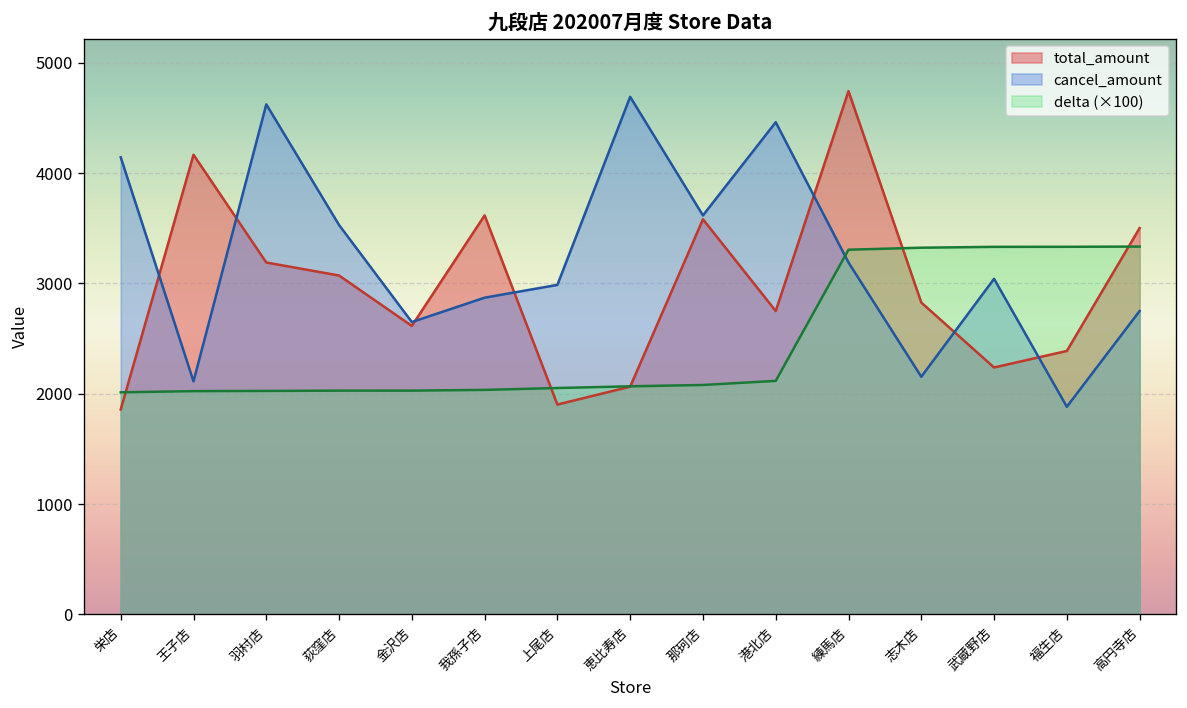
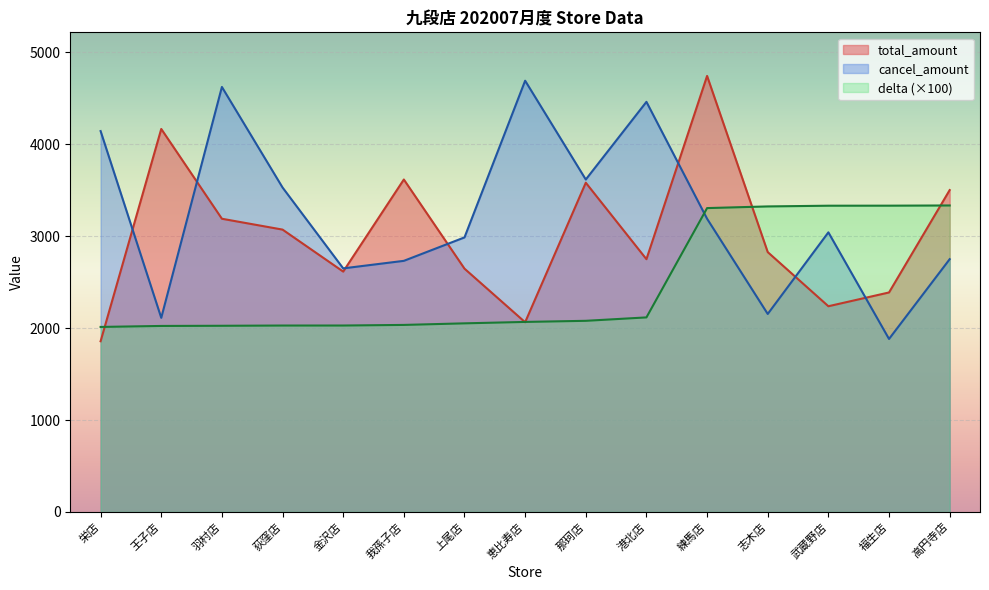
cancel_amount, 我孫子店: 2900 -> 2700
total_amount, 上尾店: 1900 -> 2600
